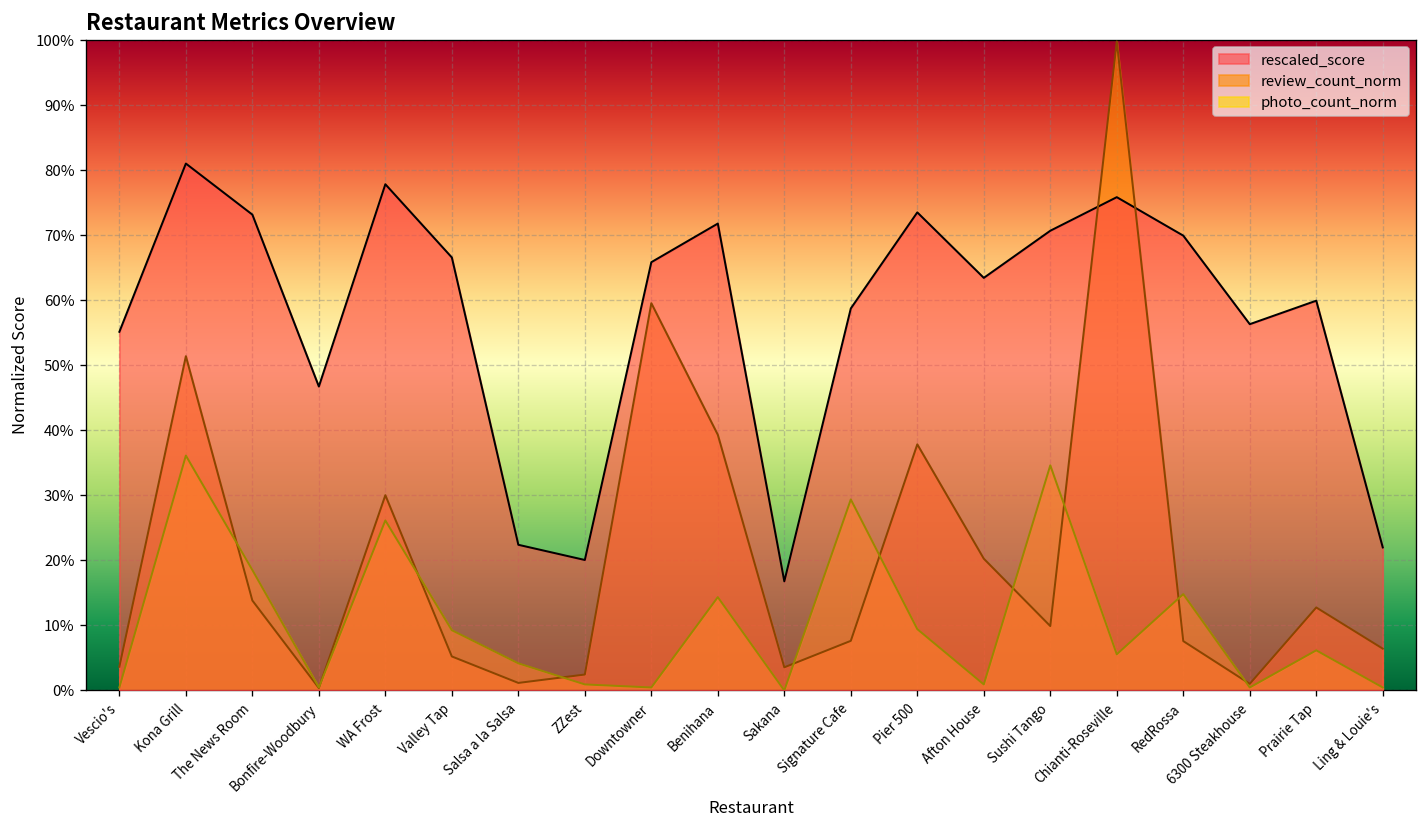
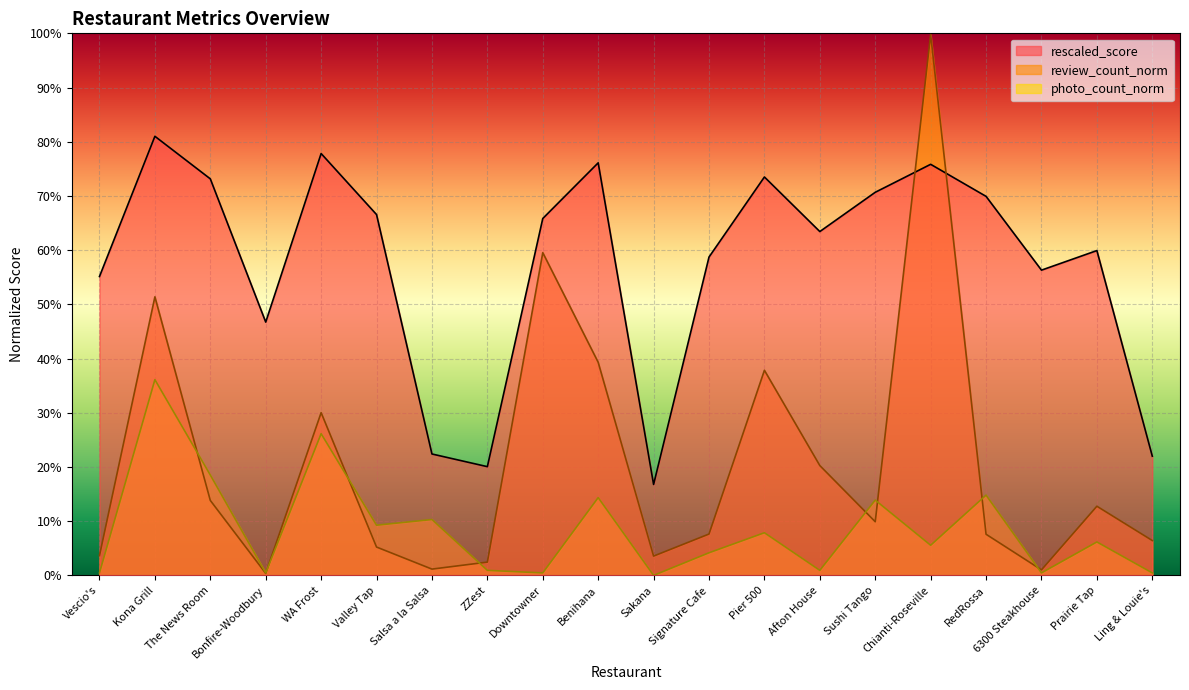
photo_count_norm, Salsa a la Salsa: 4% -> 10%
rescaled_score, Benihana: 72% -> 76%
photo_count_norm, Signature Cafe: 29% -> 4%
photo_count_norm, Pier 500: 9% -> 8%
photo_count_norm, Sushi Tango: 35% -> 14%
